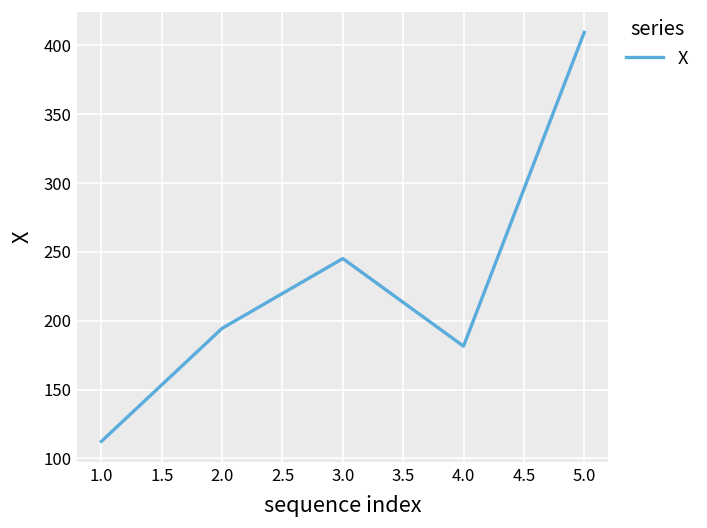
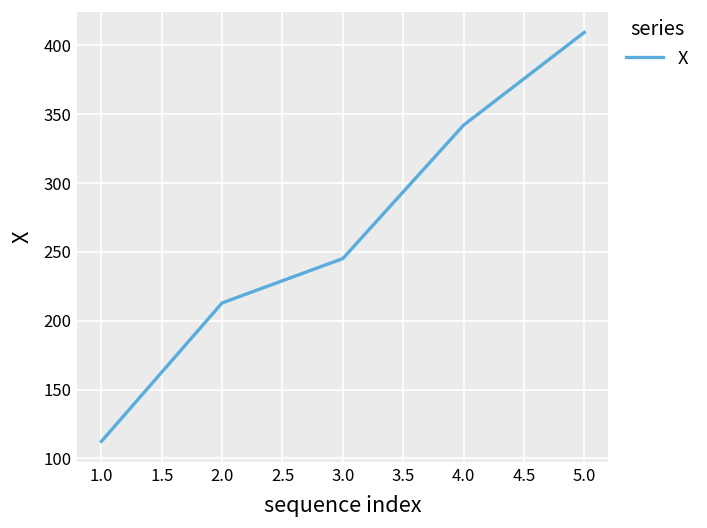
2.0: 195 -> 213
4.0: 182 -> 342
